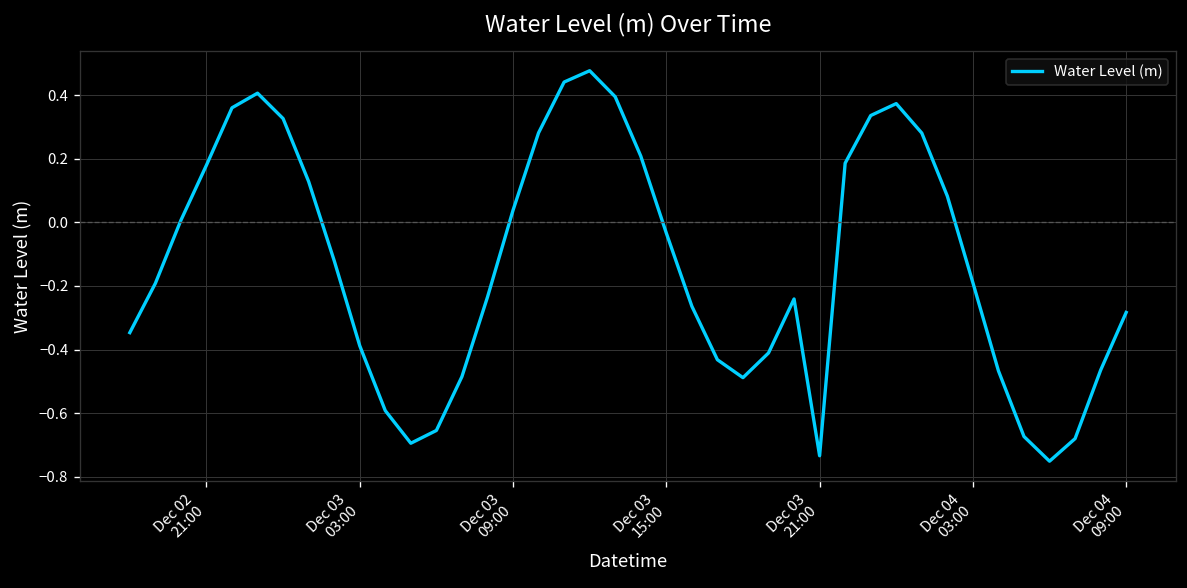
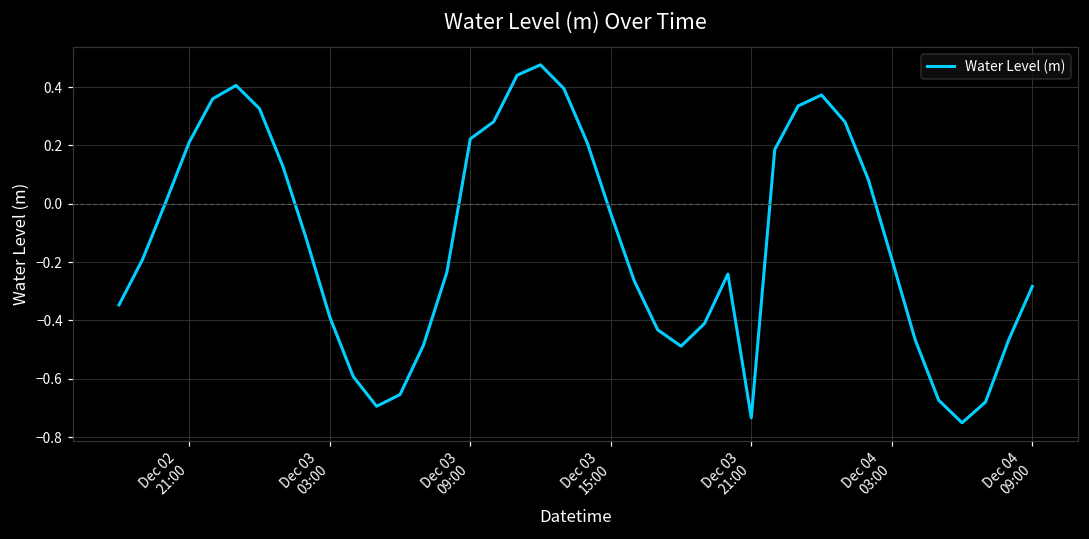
Dec 02 21:00: 0.18 -> 0.21
Dec 03 09:00: 0.04 -> 0.22
